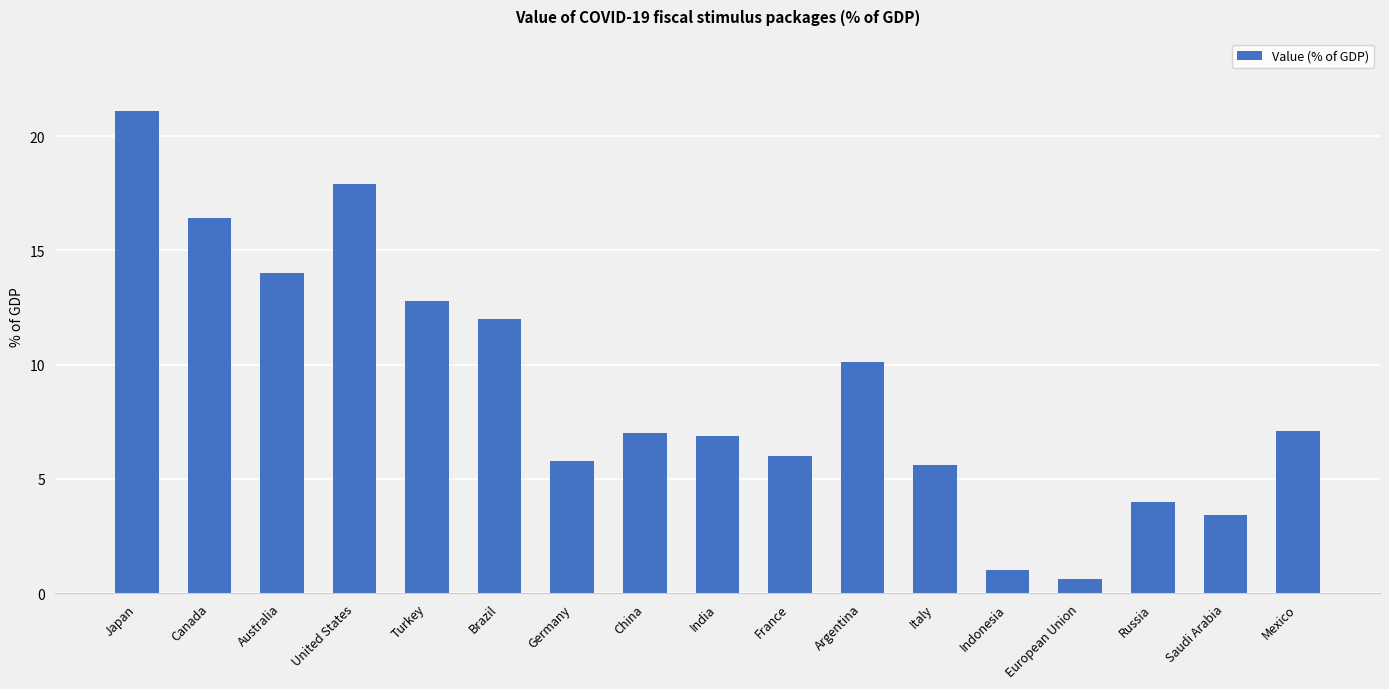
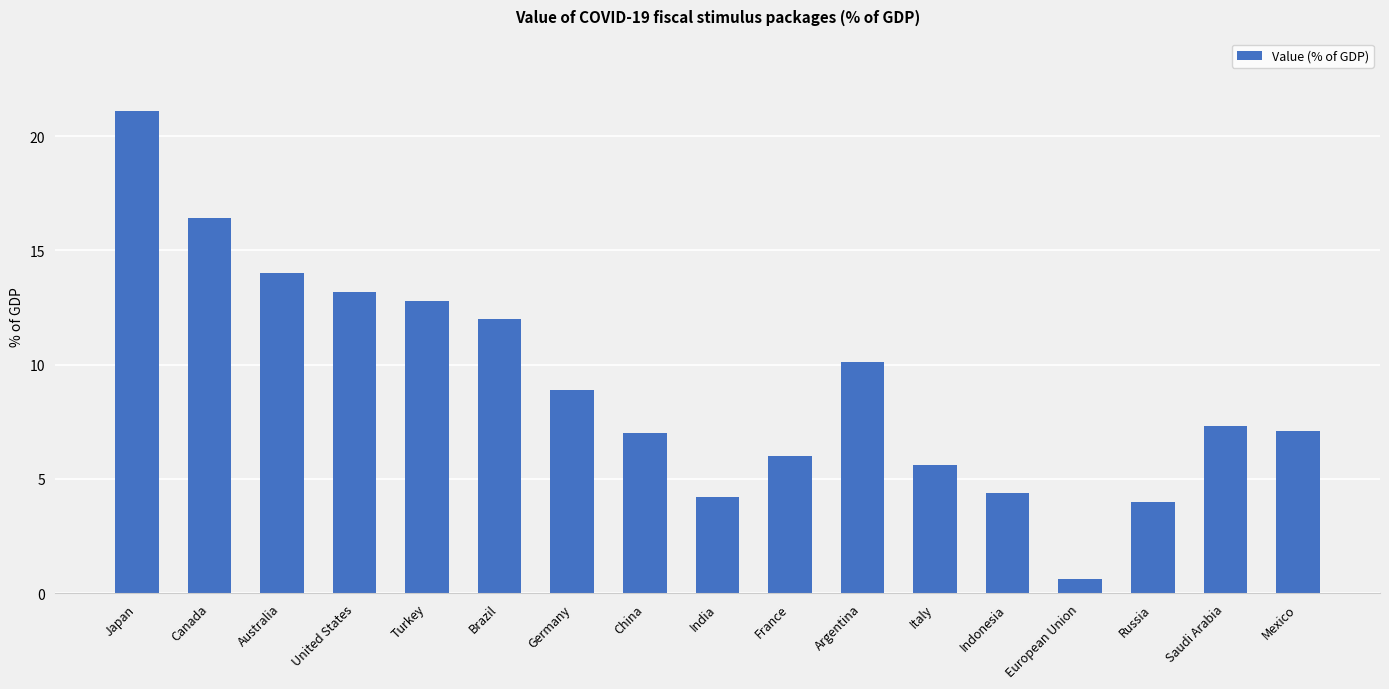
United States: 17.9 -> 13.2
Germany: 5.8 -> 8.9
India: 6.9 -> 4.2
Indonesia: 1.0 -> 4.4
Saudi Arabia: 3.4 -> 7.3
